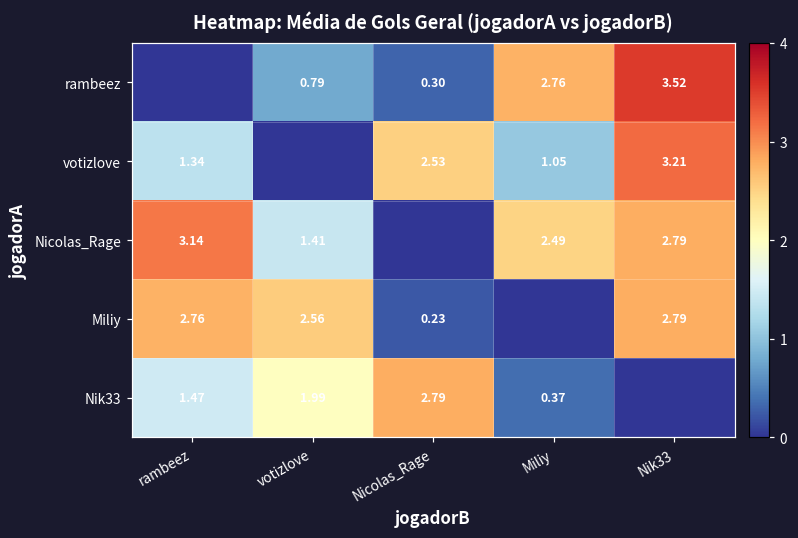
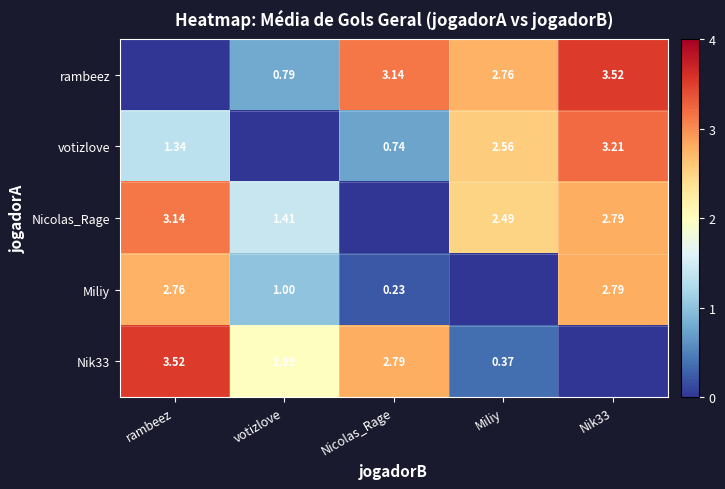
rambeez, Nicolas_Rage: 0.30 -> 3.14
votizlove, Nicolas_Rage: 2.53 -> 0.74
votizlove, Miliy: 1.05 -> 2.56
Miliy, votizlove: 2.56 -> 1.00
Nik33, rambeez: 1.47 -> 3.52
